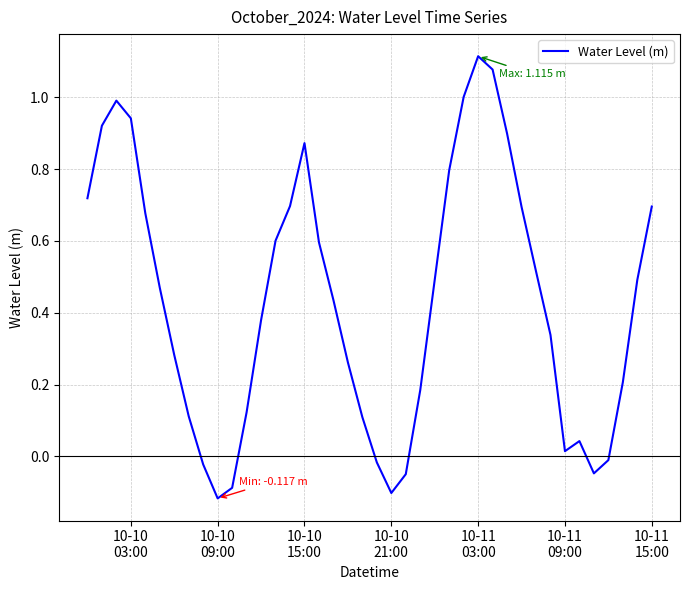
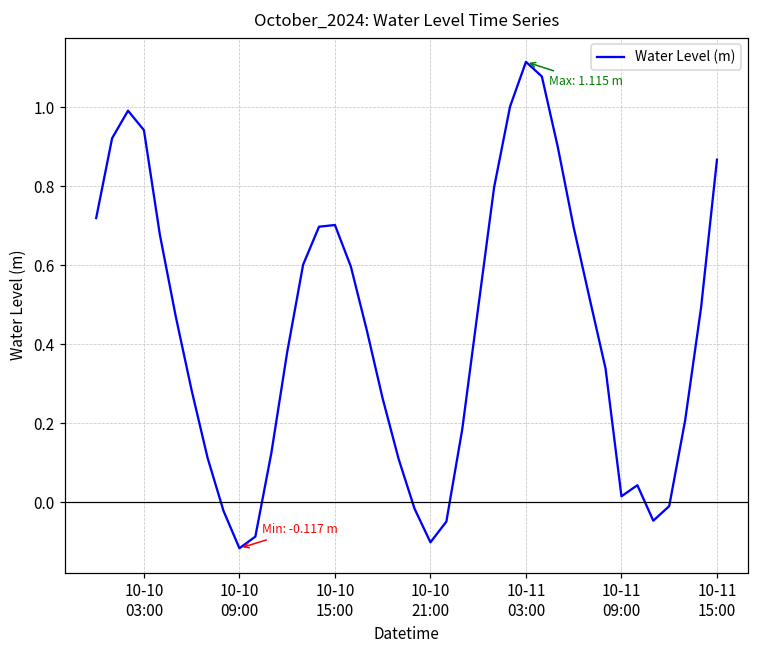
10-10 15:00: 0.87 -> 0.70
10-11 15:00: 0.70 -> 0.87
